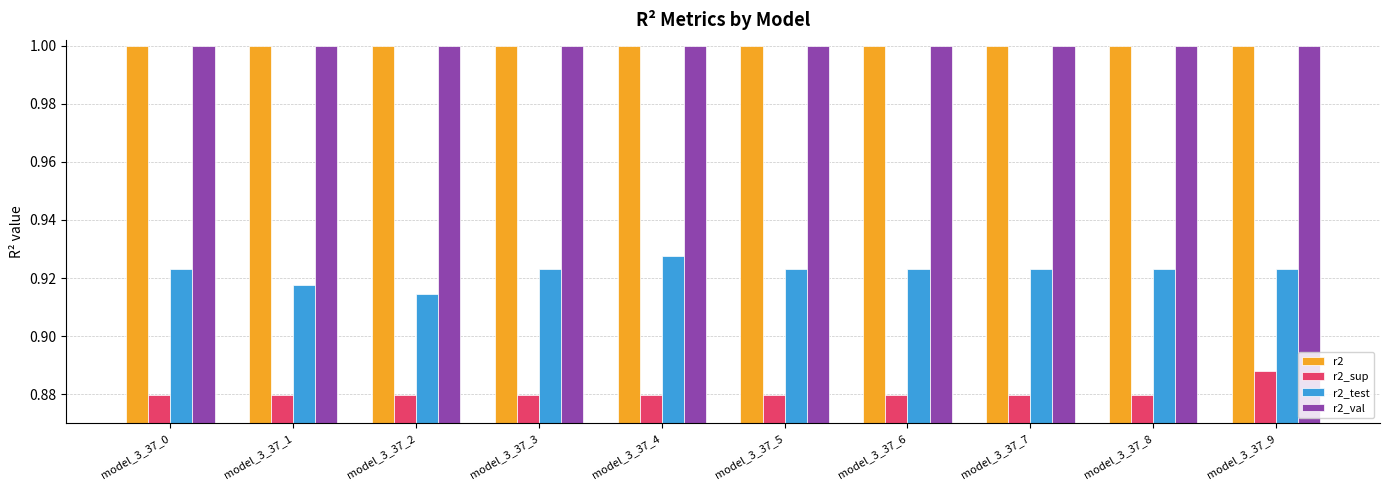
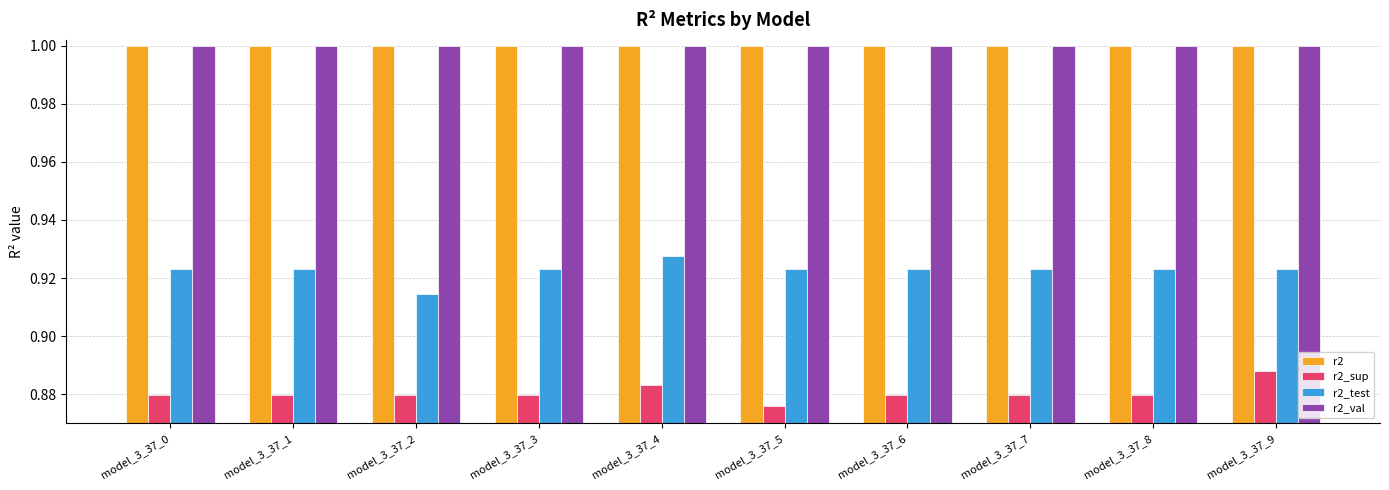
r2_test, model_3_37_1: 0.918 -> 0.923
r2_sup, model_3_37_4: 0.880 -> 0.883
r2_sup, model_3_37_5: 0.880 -> 0.876
